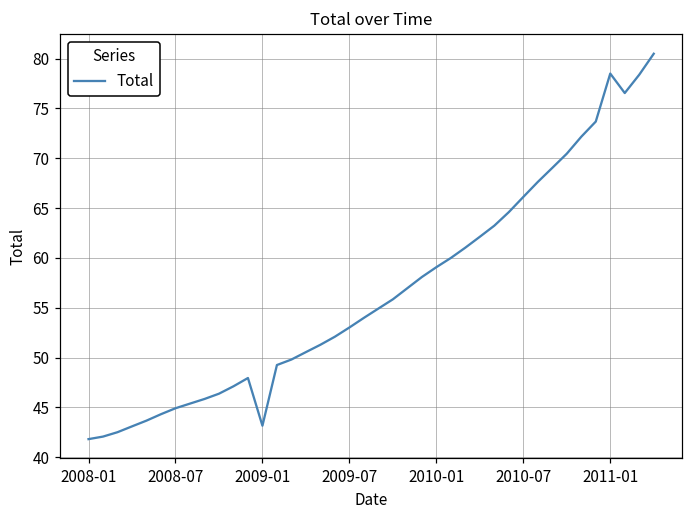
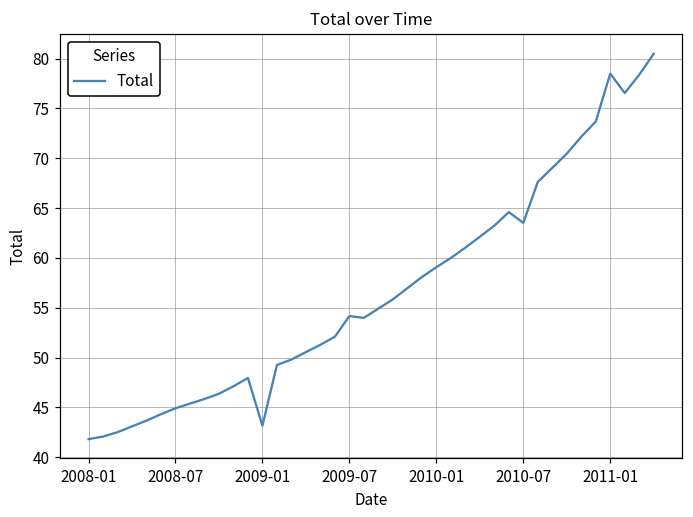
2009-07: 53 -> 54
2010-07: 66 -> 64
